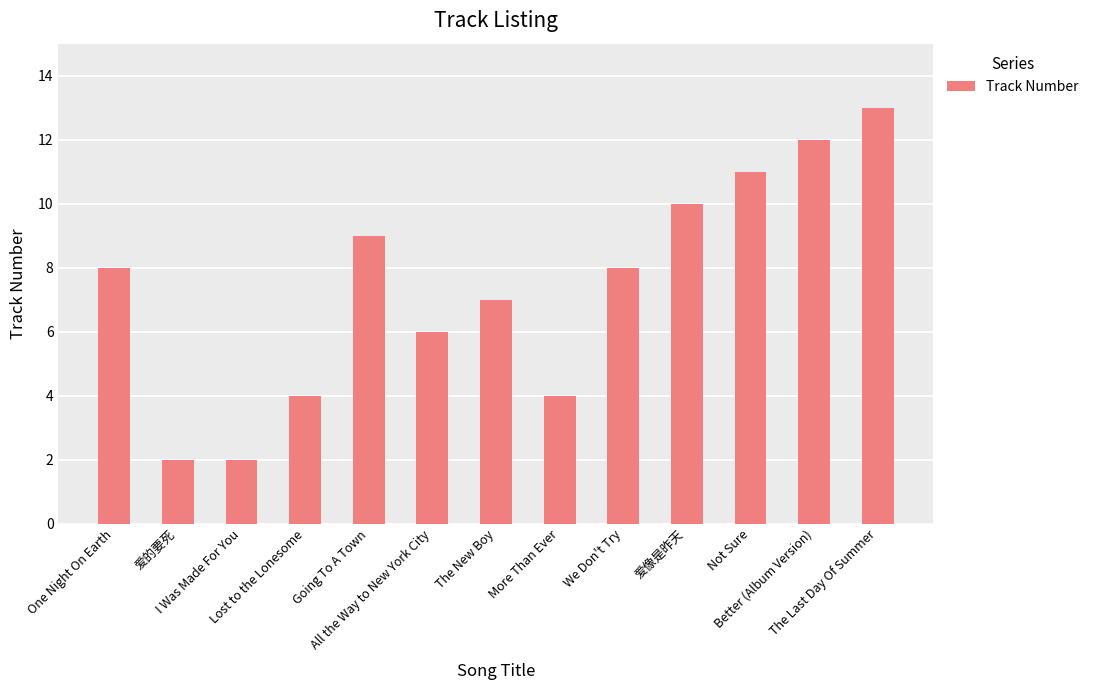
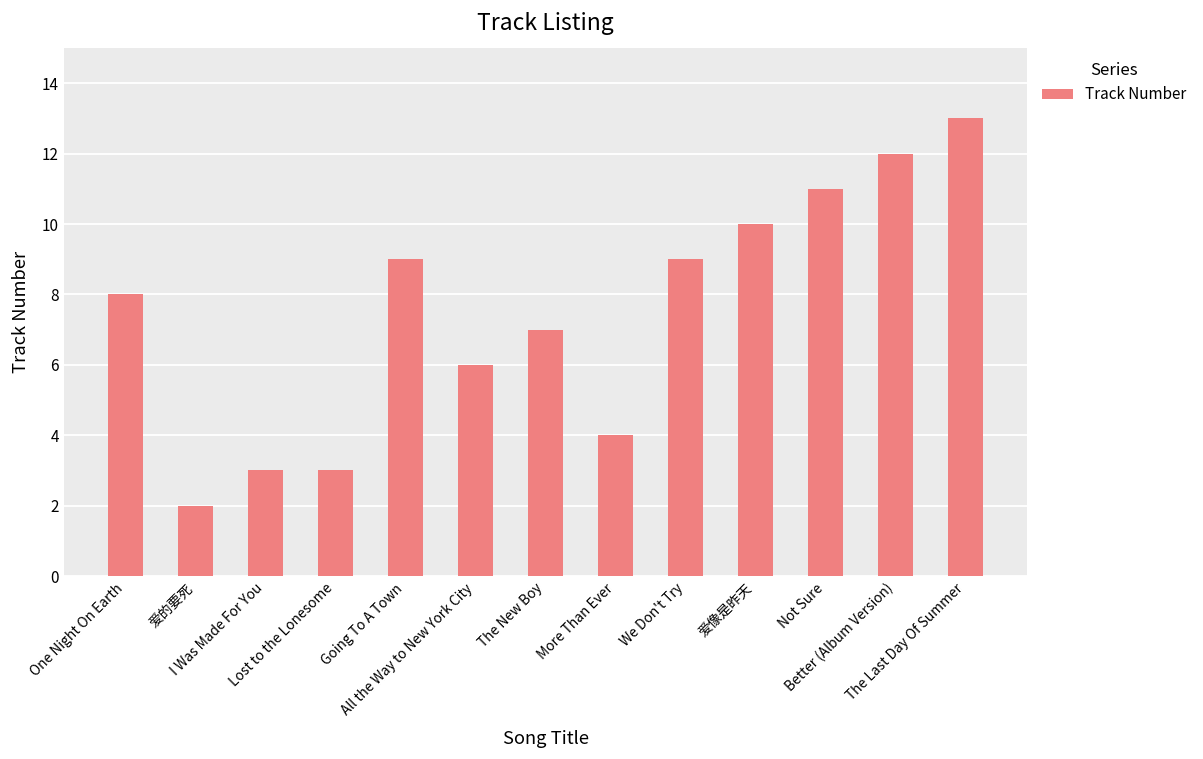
I Was Made For You: 2 -> 3
Lost to the Lonesome: 4 -> 3
We Don't Try: 8 -> 9
